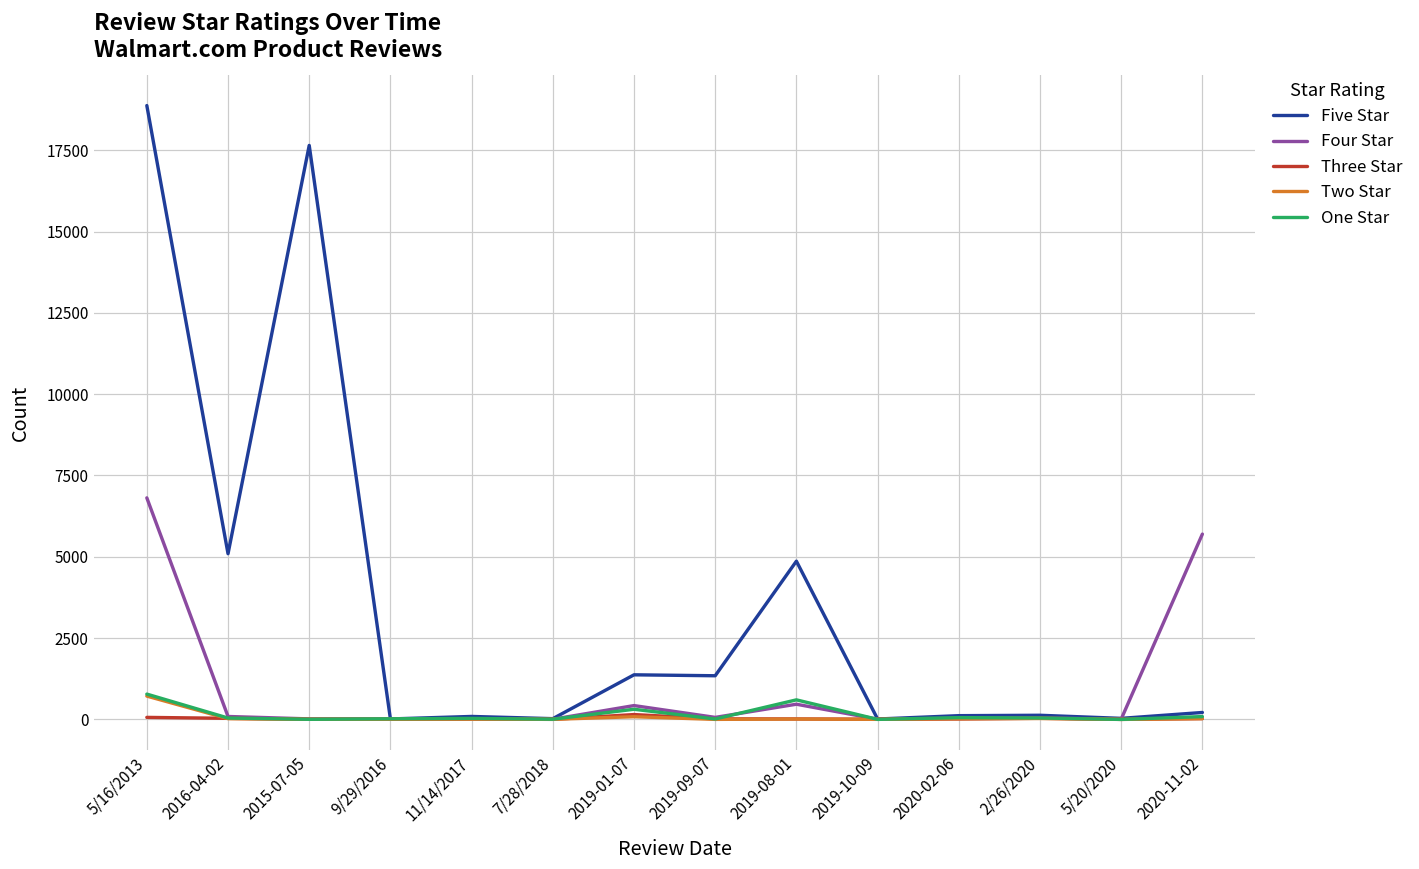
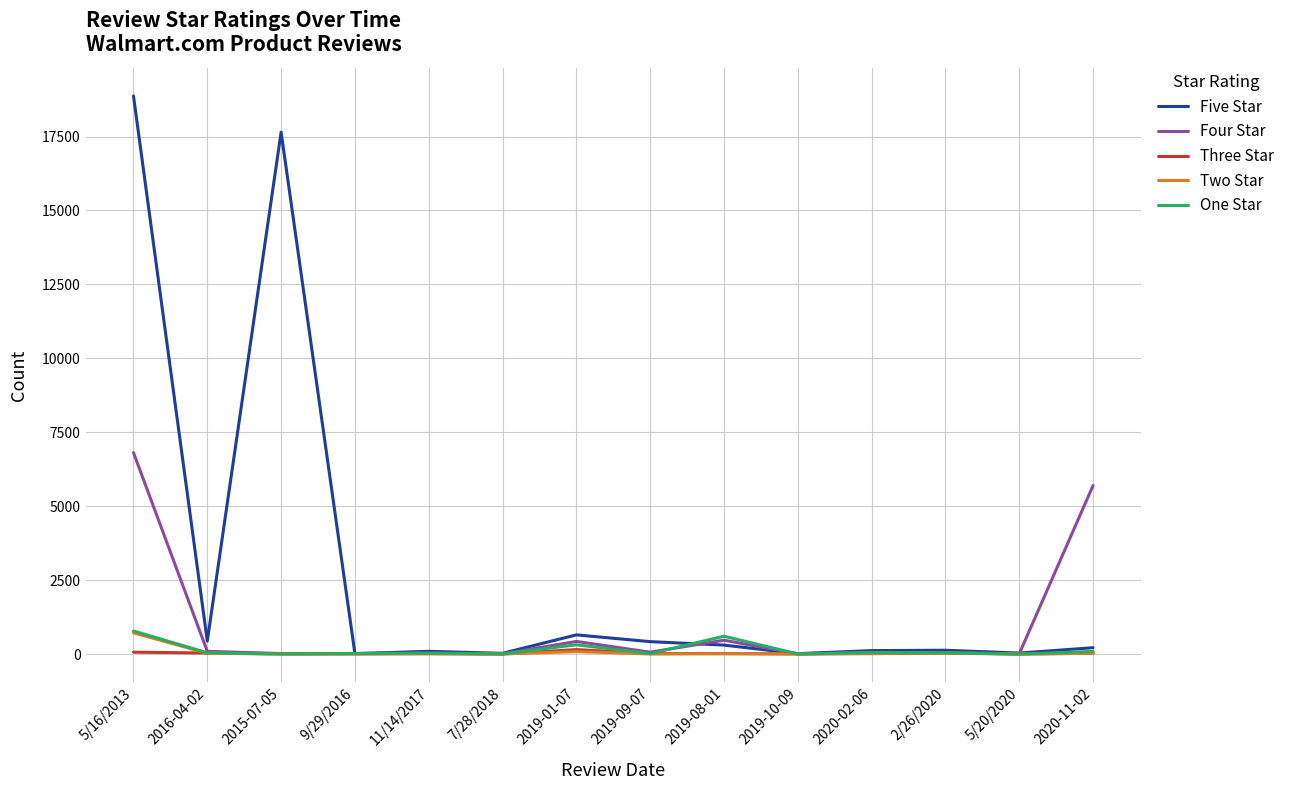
Five Star, 2016-04-02: 5100 -> 400
Five Star, 2019-01-07: 1400 -> 600
Five Star, 2019-09-07: 1300 -> 400
Five Star, 2019-08-01: 4900 -> 300
